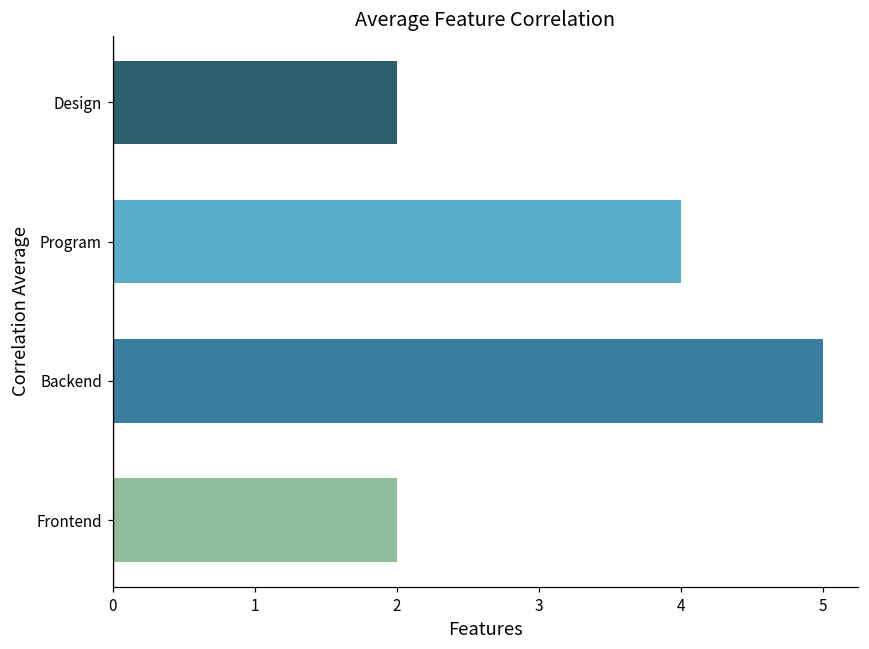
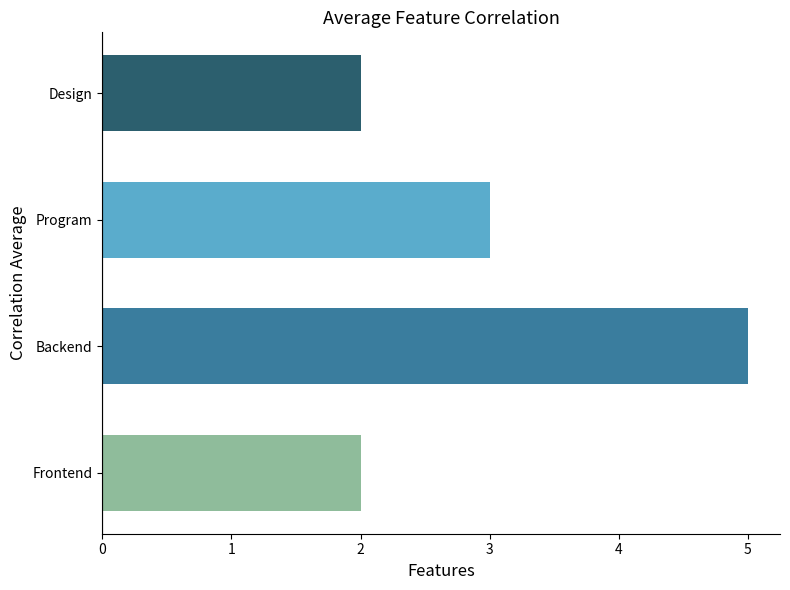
Program: 4 -> 3
